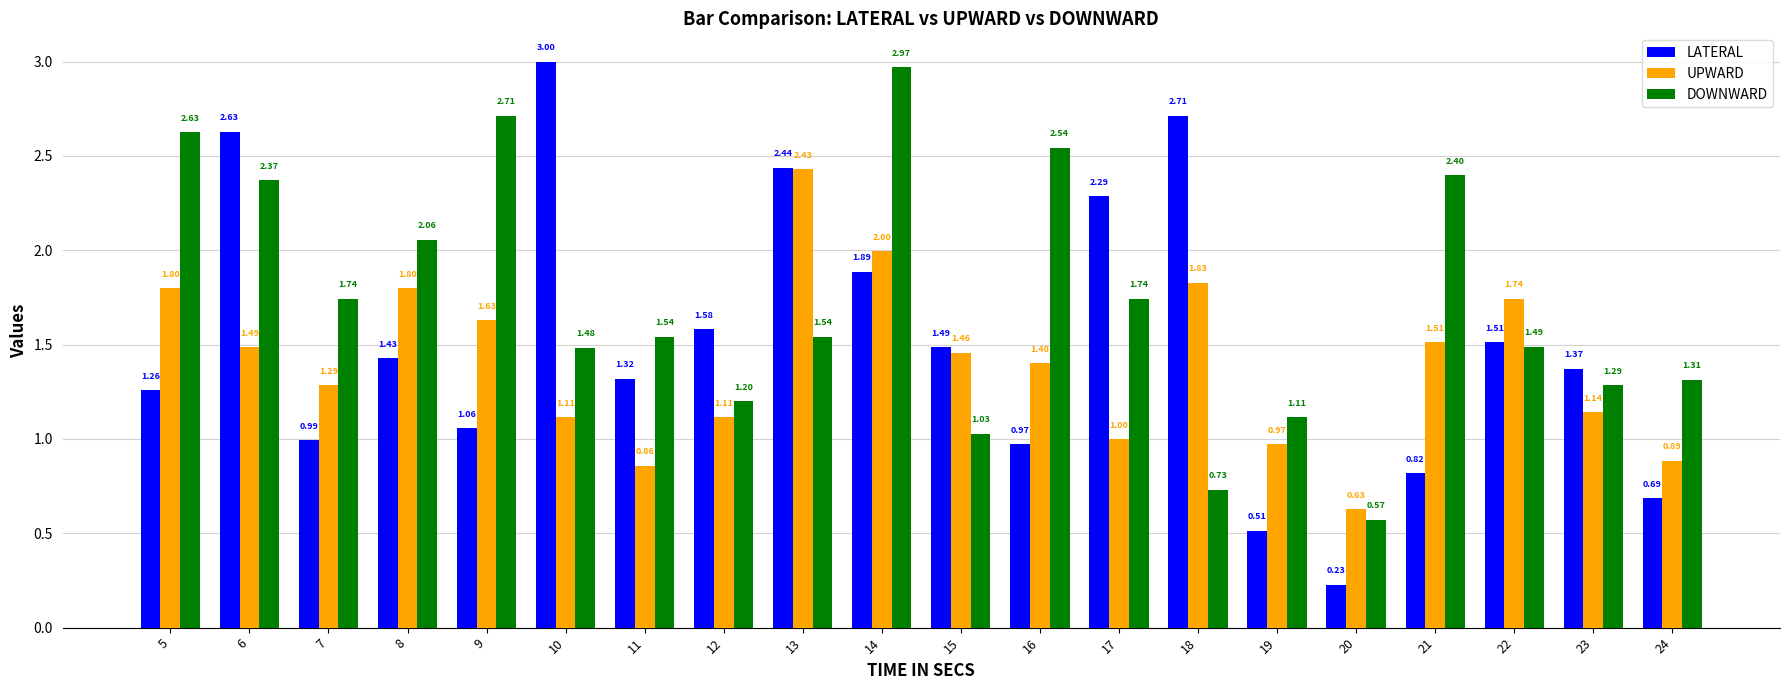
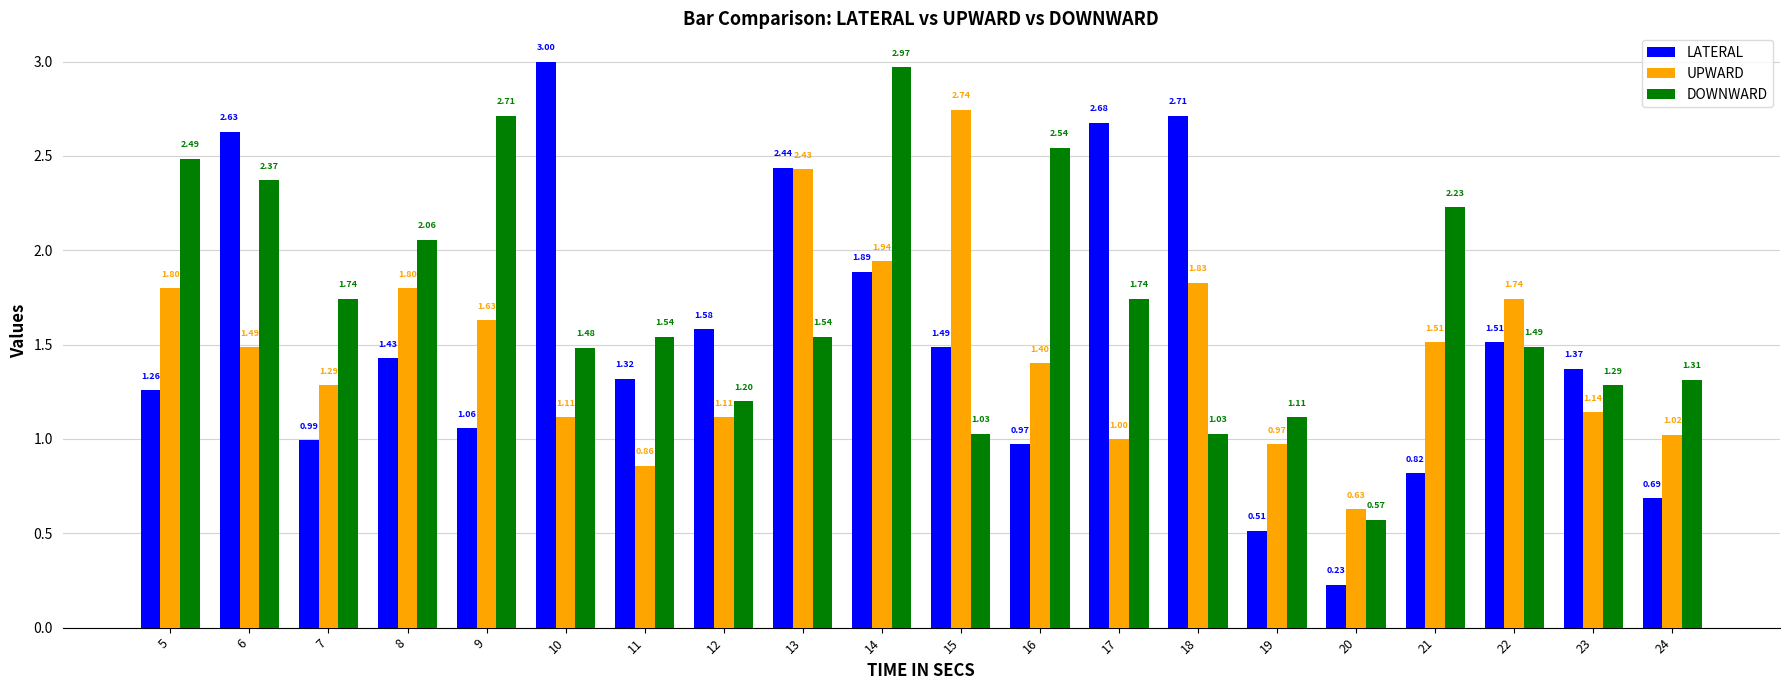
DOWNWARD, 5: 2.63 -> 2.49
UPWARD, 14: 2.00 -> 1.94
UPWARD, 15: 1.46 -> 2.74
LATERAL, 17: 2.29 -> 2.68
DOWNWARD, 18: 0.73 -> 1.03
DOWNWARD, 21: 2.40 -> 2.23
UPWARD, 24: 0.89 -> 1.02
